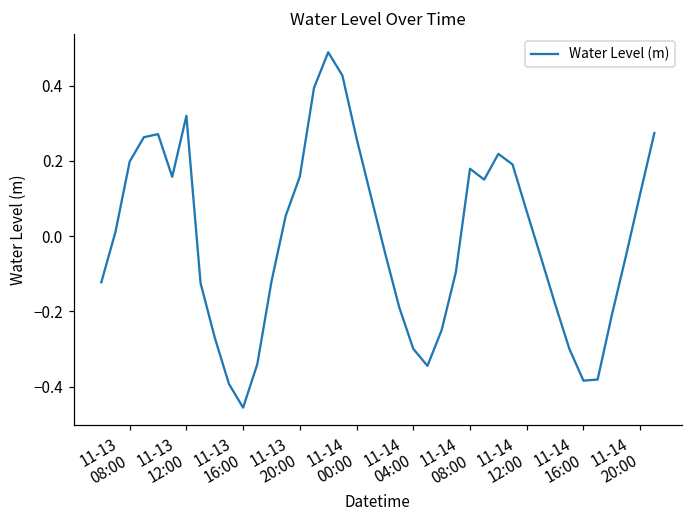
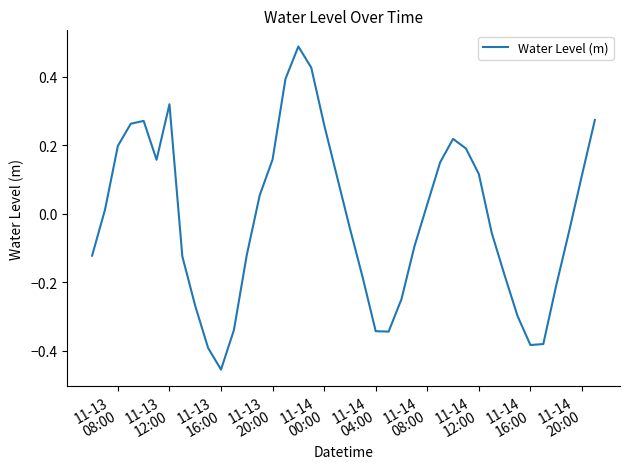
11-14 04:00: -0.30 -> -0.34
11-14 08:00: 0.18 -> 0.03
11-14 12:00: 0.07 -> 0.12
